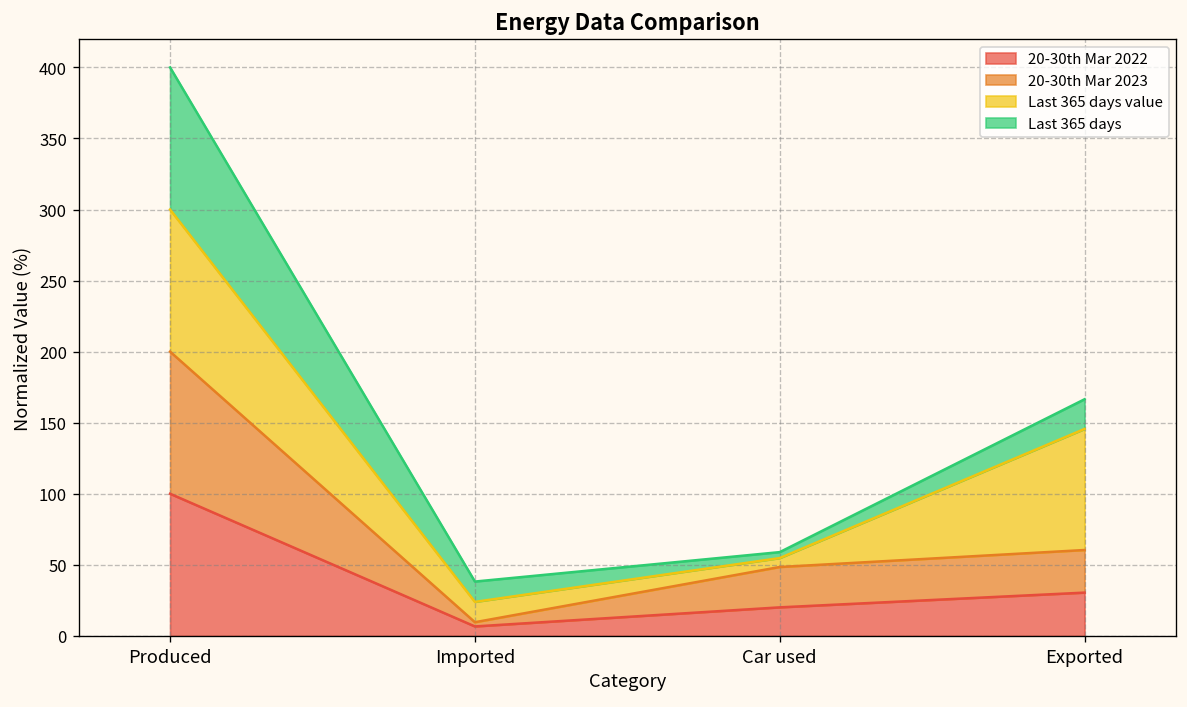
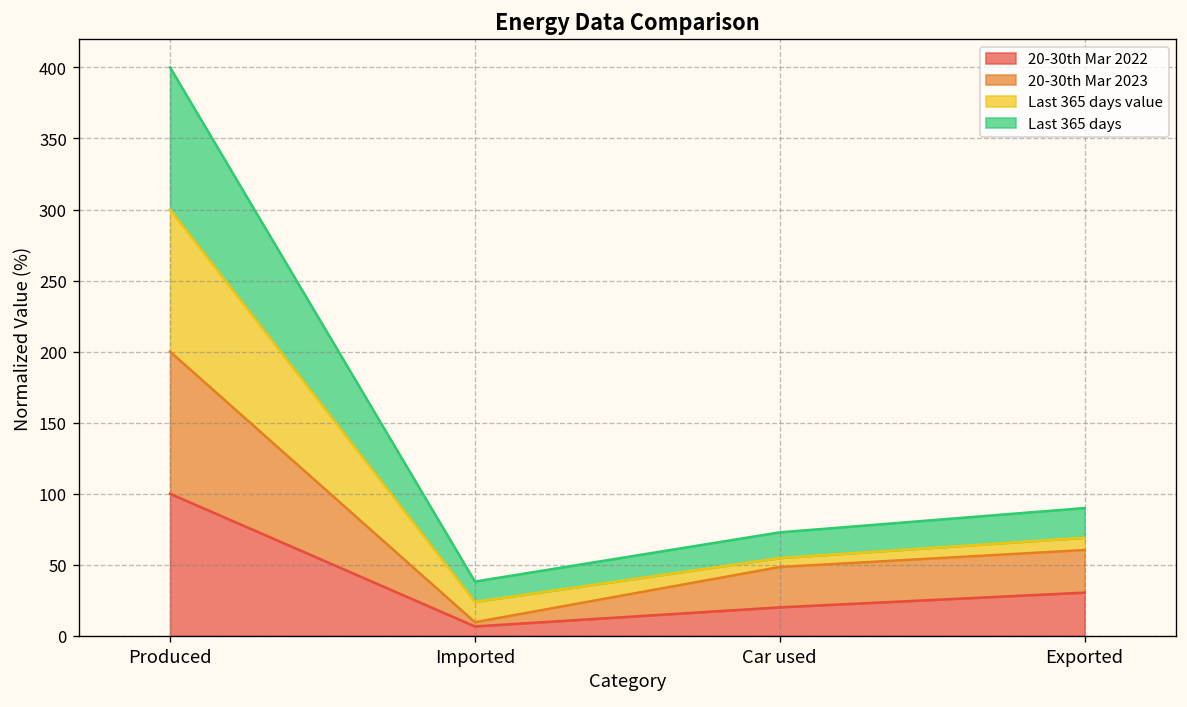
Last 365 days, Car used: 4 -> 18
Last 365 days value, Exported: 85 -> 9
